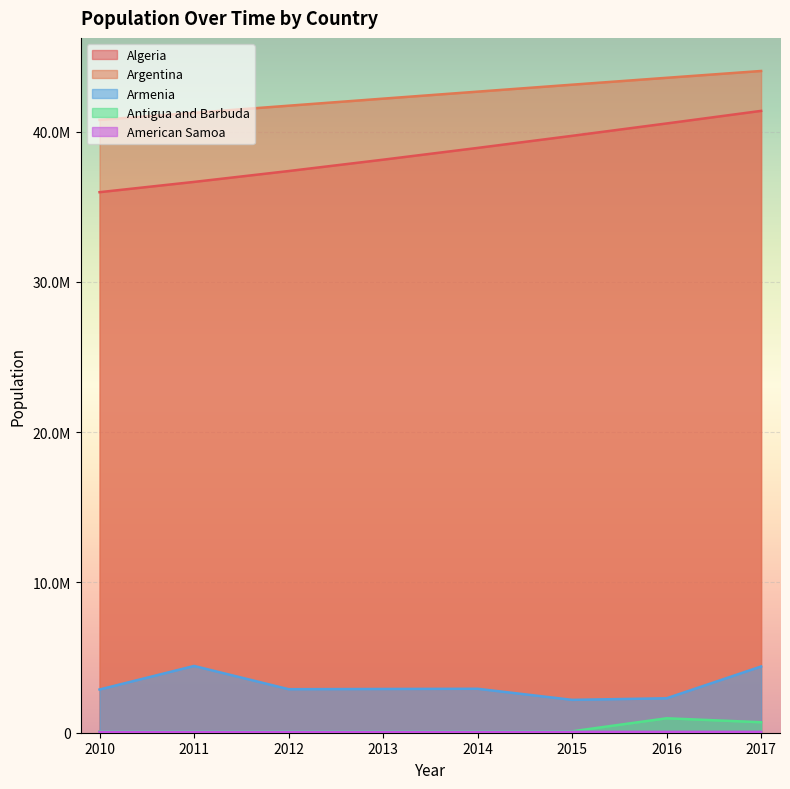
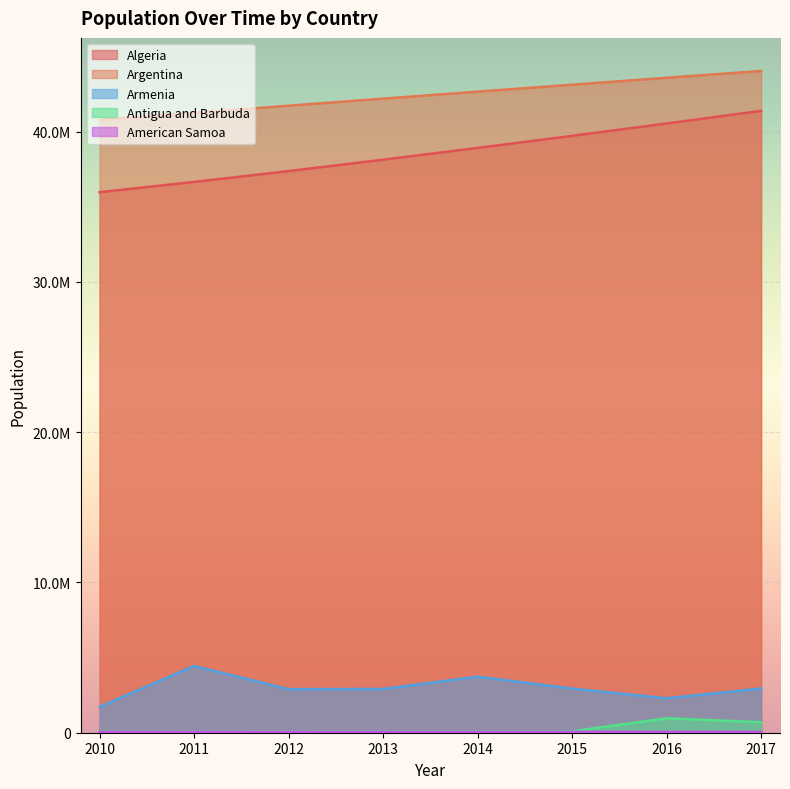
Armenia, 2010: 2900000 -> 1700000
Armenia, 2014: 2900000 -> 3700000
Armenia, 2015: 2200000 -> 2900000
Armenia, 2017: 4400000 -> 2900000
